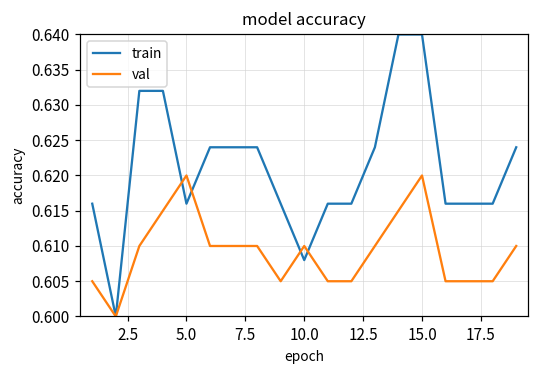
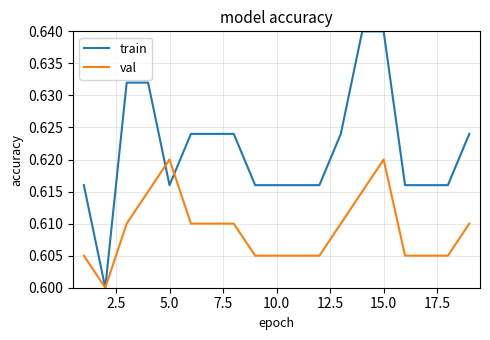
train, 10.0: 0.608 -> 0.616
val, 10.0: 0.610 -> 0.605
